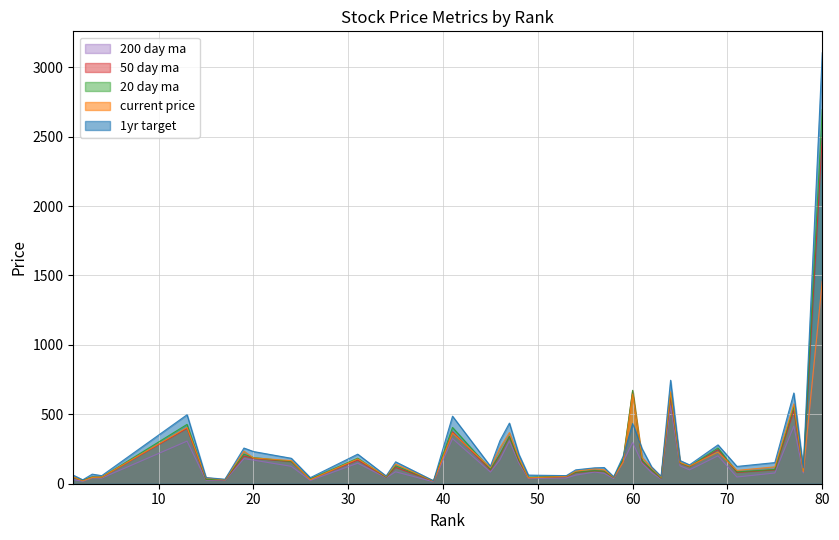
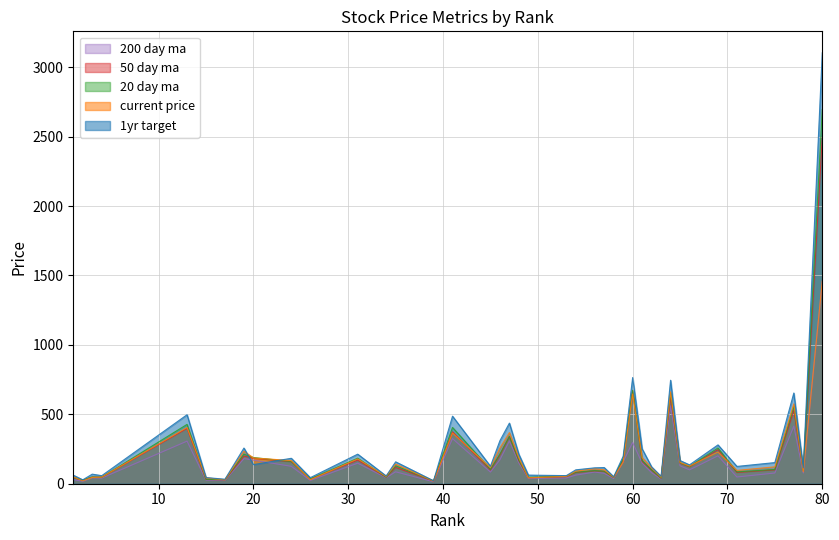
1yr target, 20: 230 -> 140
1yr target, 60: 430 -> 760
